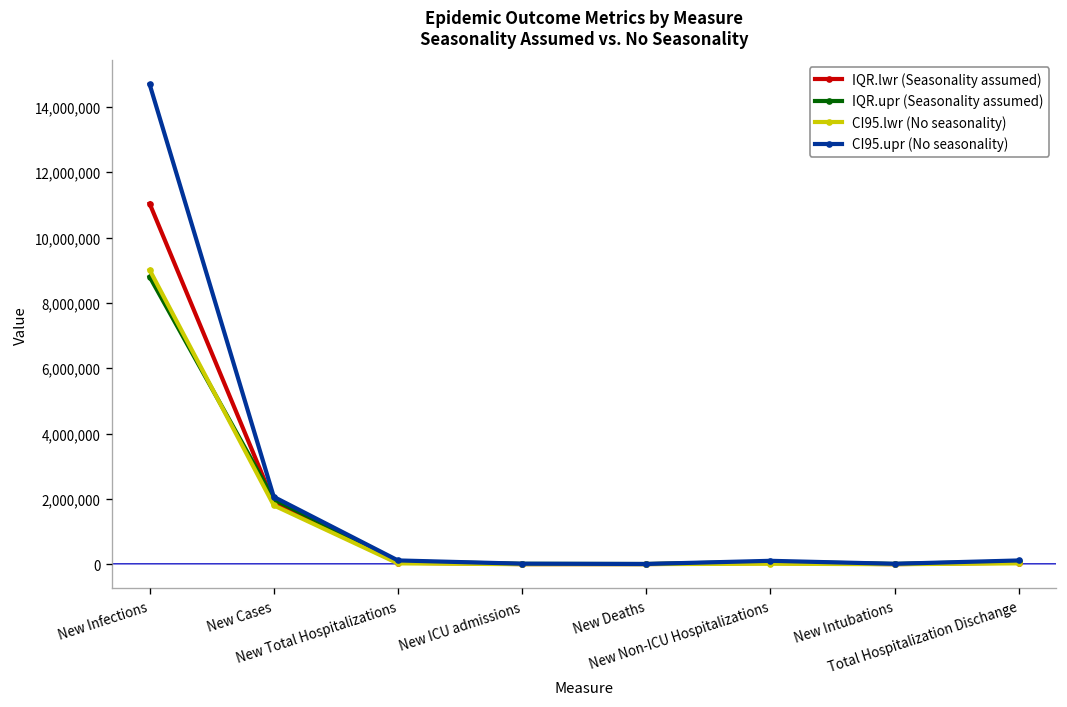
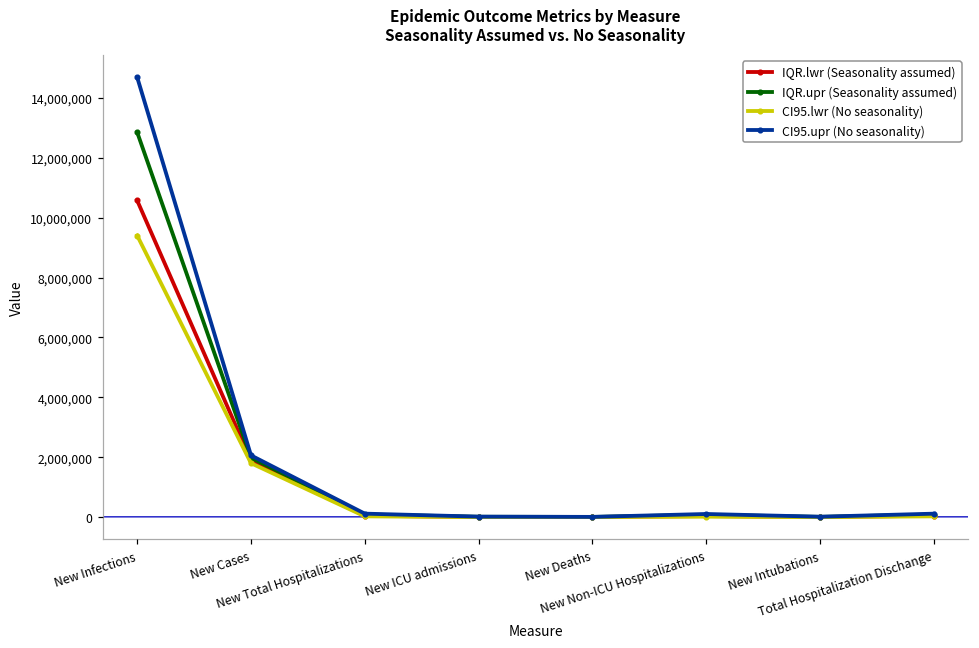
IQR.lwr (Seasonality assumed), New Infections: 11,000,000 -> 10,600,000
IQR.upr (Seasonality assumed), New Infections: 8,800,000 -> 12,900,000
CI95.lwr (No seasonality), New Infections: 9,000,000 -> 9,400,000
